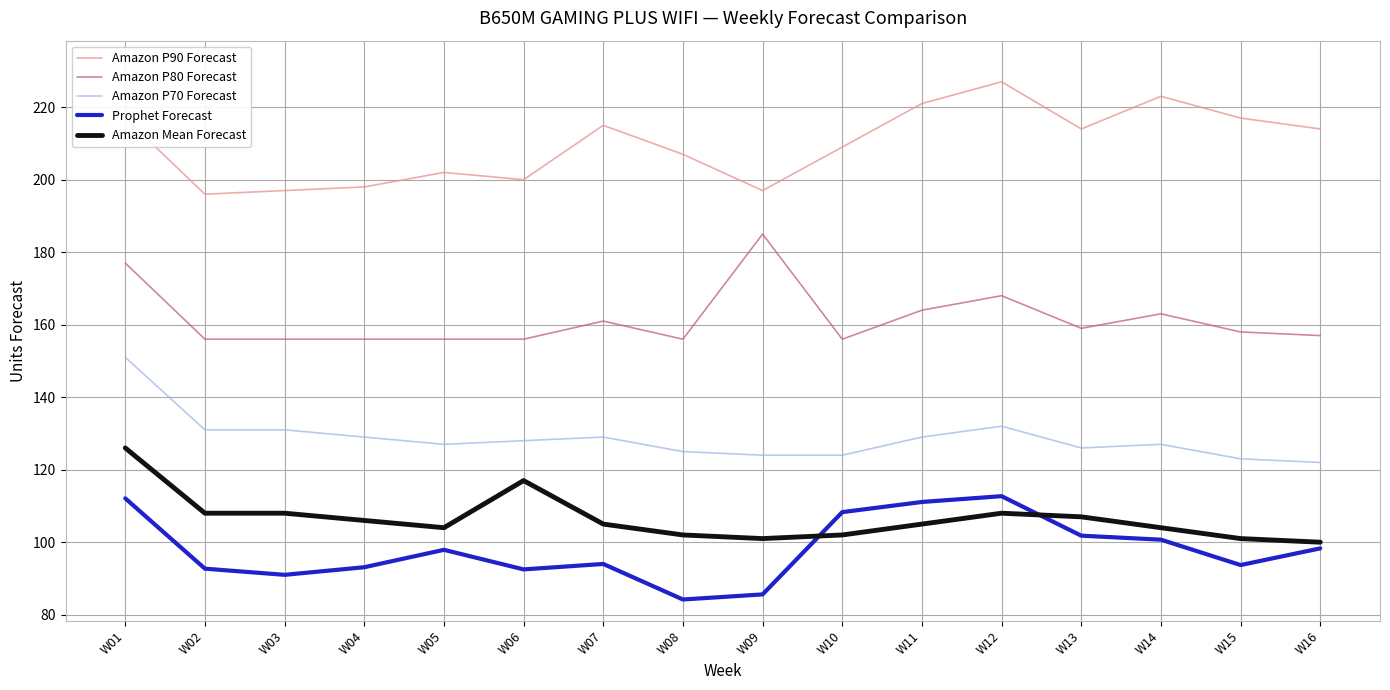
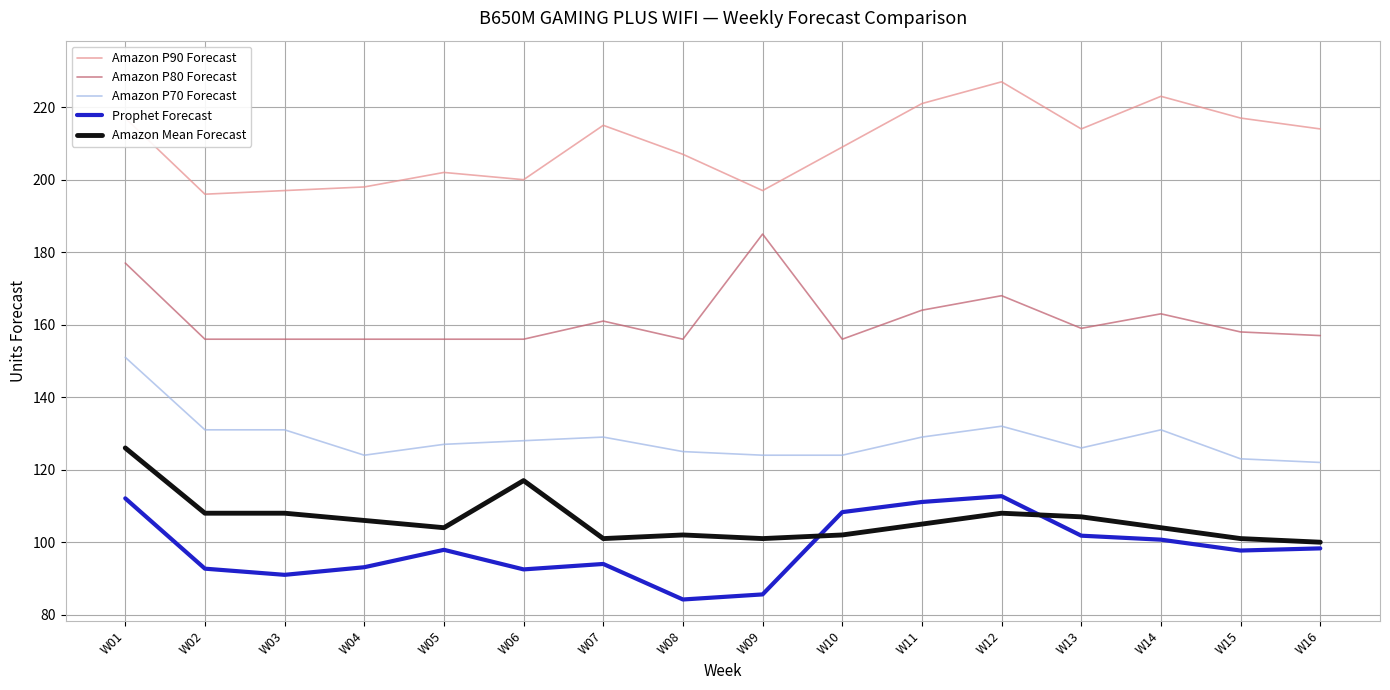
Amazon P70 Forecast, W04: 129 -> 124
Amazon Mean Forecast, W07: 105 -> 101
Amazon P70 Forecast, W14: 127 -> 131
Prophet Forecast, W15: 94 -> 98
